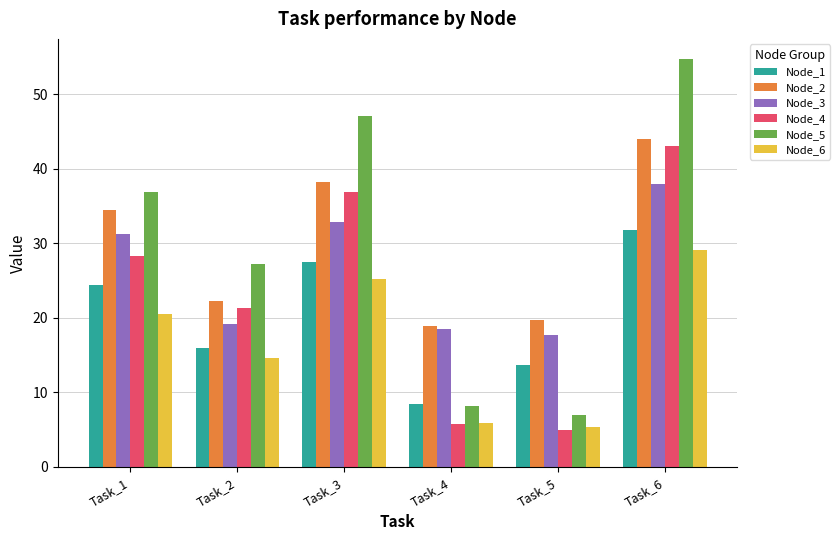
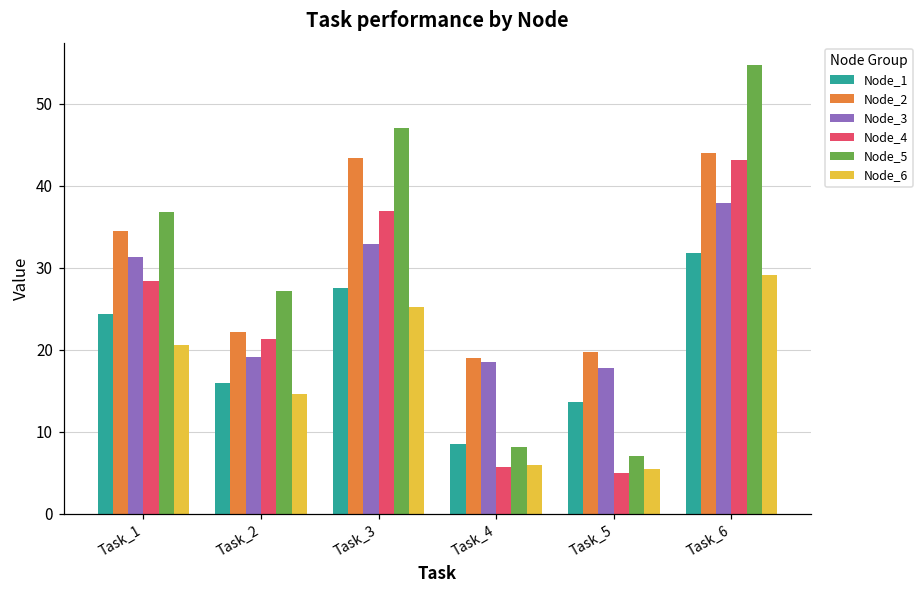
Node_2, Task_3: 38 -> 43
